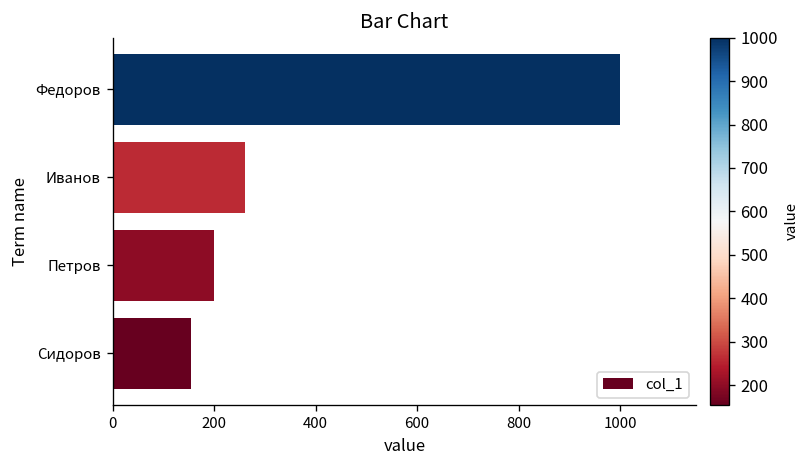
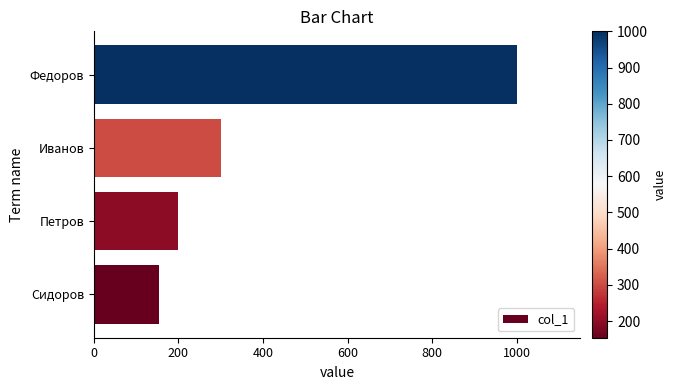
Иванов: 260 -> 300
